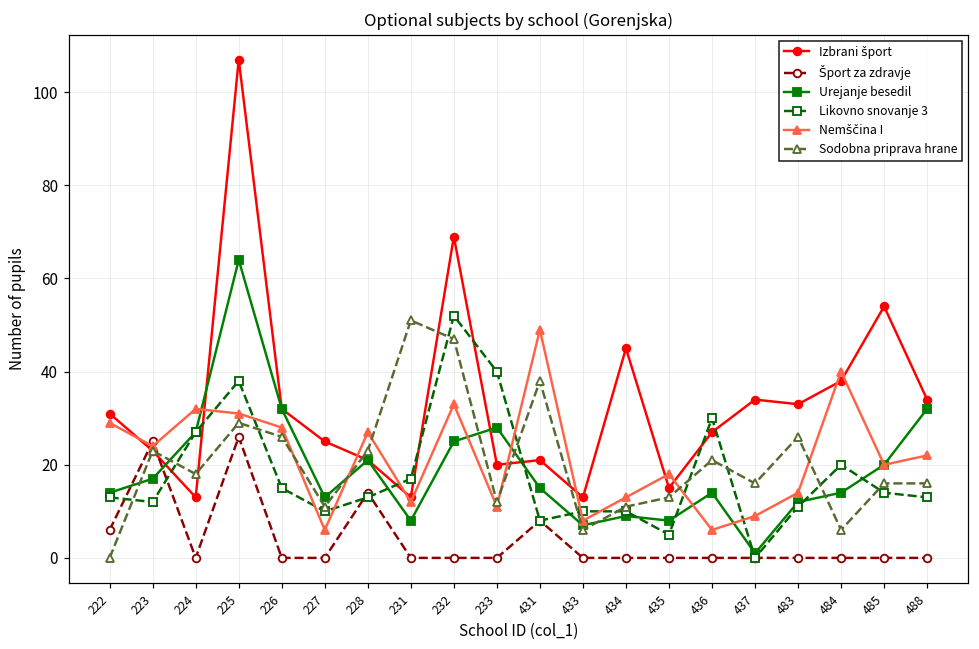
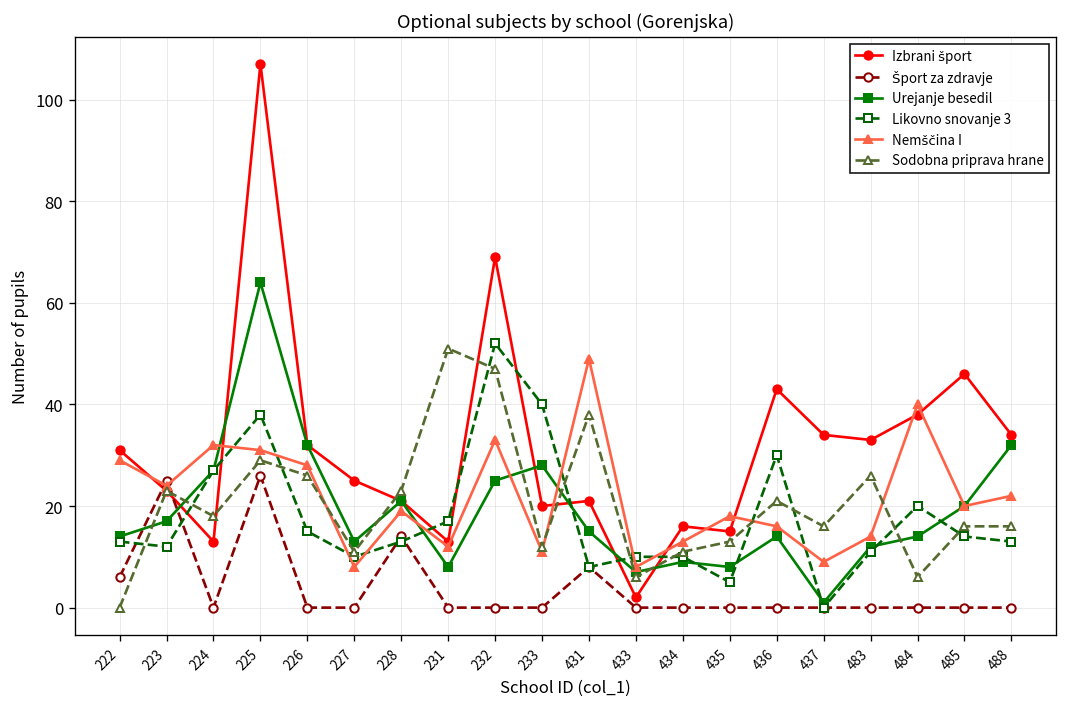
Nemščina I, 227: 6 -> 8
Nemščina I, 228: 27 -> 19
Izbrani šport, 433: 13 -> 2
Izbrani šport, 434: 45 -> 16
Izbrani šport, 436: 27 -> 43
Nemščina I, 436: 6 -> 16
Izbrani šport, 485: 54 -> 46
